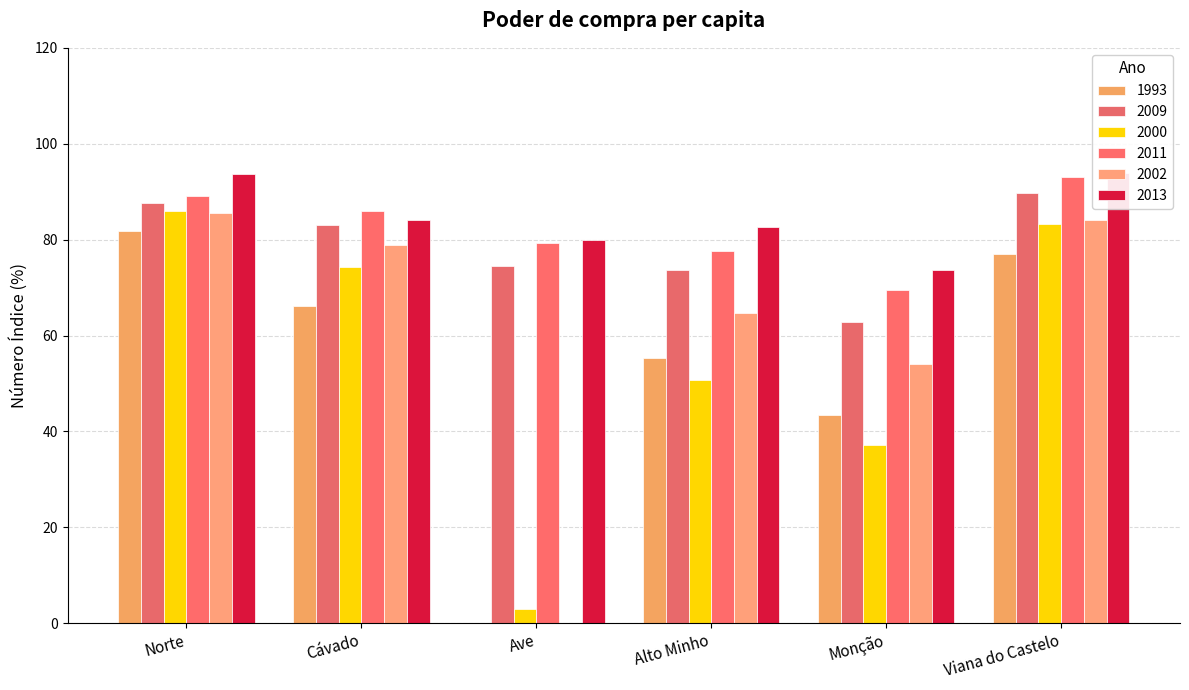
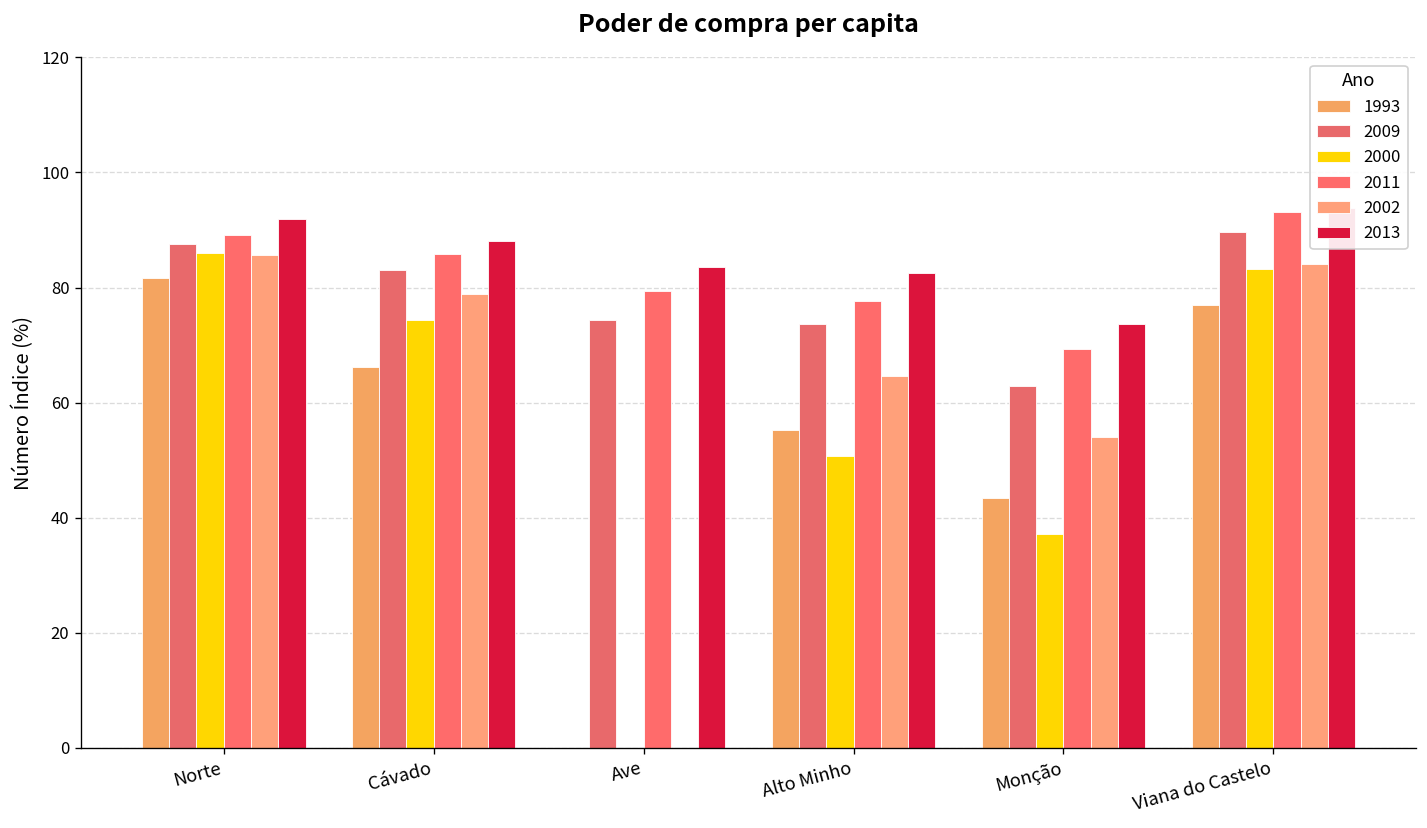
2013, Norte: 94 -> 92
2013, Cávado: 84 -> 88
2000, Ave: 3 -> 0
2013, Ave: 80 -> 84
